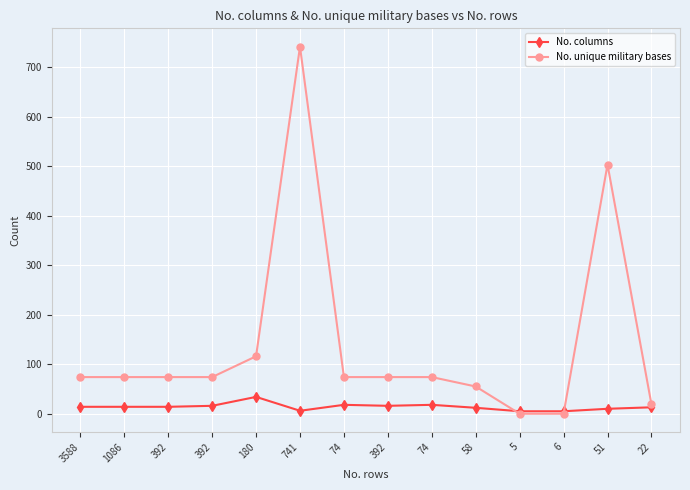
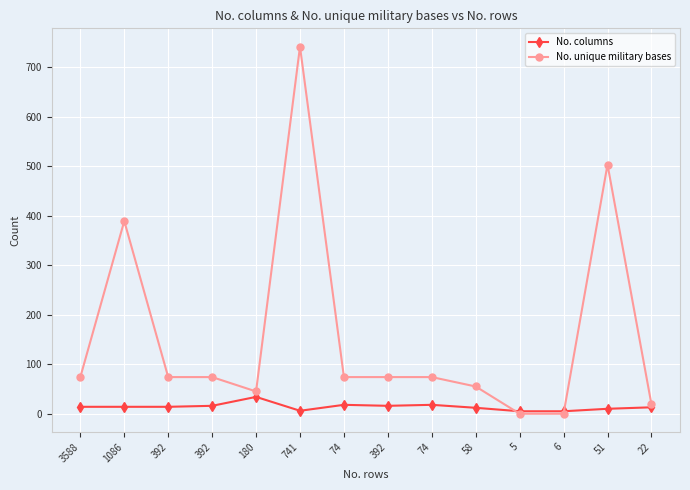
No. unique military bases, 1086: 70 -> 390
No. unique military bases, 180: 120 -> 50
